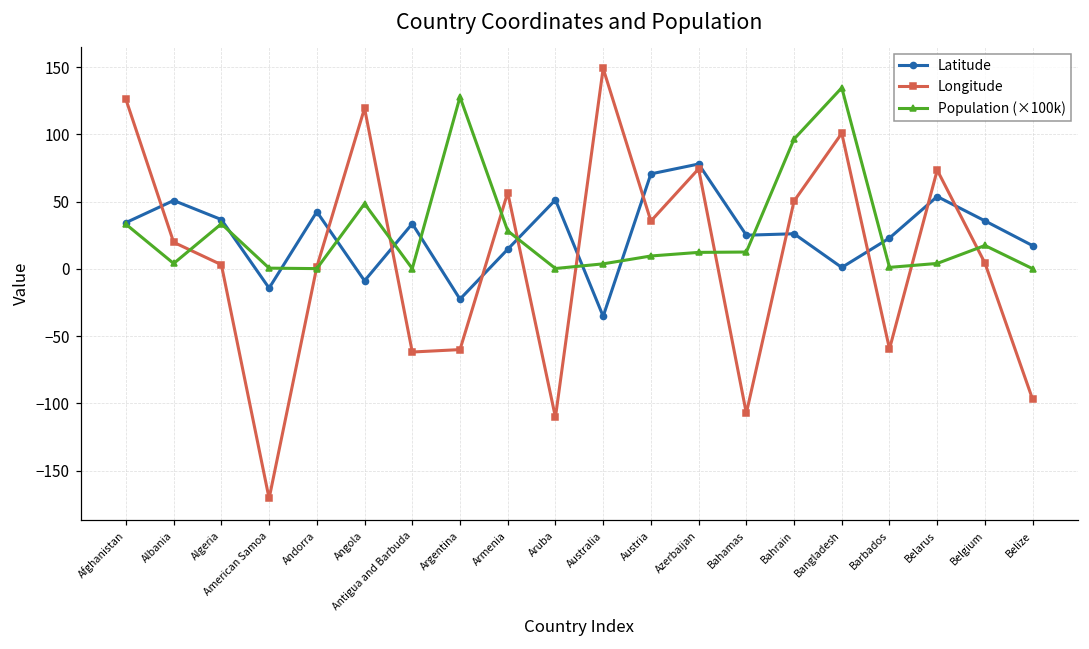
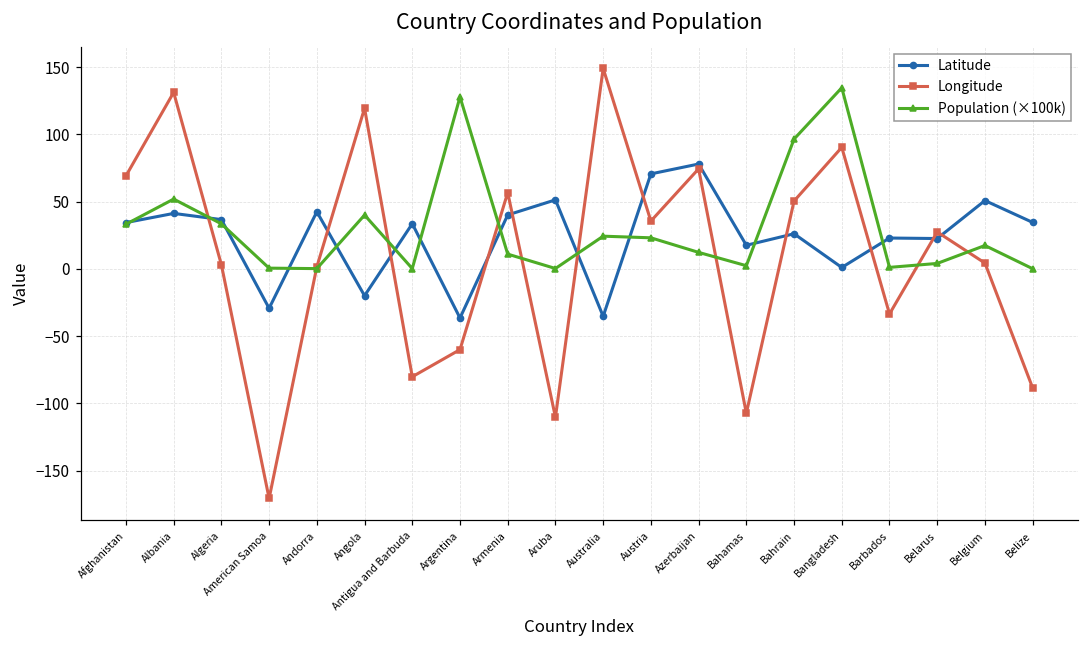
Longitude, Afghanistan: 126 -> 69
Latitude, Albania: 51 -> 41
Longitude, Albania: 20 -> 131
Population (×100k), Albania: 4 -> 52
Latitude, American Samoa: -14 -> -29
Latitude, Angola: -9 -> -20
Population (×100k), Angola: 49 -> 40
Longitude, Antigua and Barbuda: -62 -> -80
Latitude, Argentina: -23 -> -37
Latitude, Armenia: 15 -> 40
Population (×100k), Armenia: 28 -> 11
Population (×100k), Australia: 4 -> 24
Population (×100k), Austria: 10 -> 23
Latitude, Bahamas: 25 -> 18
Population (×100k), Bahamas: 13 -> 2
Longitude, Bangladesh: 101 -> 90
Longitude, Barbados: -60 -> -34
Latitude, Belarus: 54 -> 23
Longitude, Belarus: 74 -> 28
Latitude, Belgium: 36 -> 51
Latitude, Belize: 17 -> 35
Longitude, Belize: -97 -> -89
